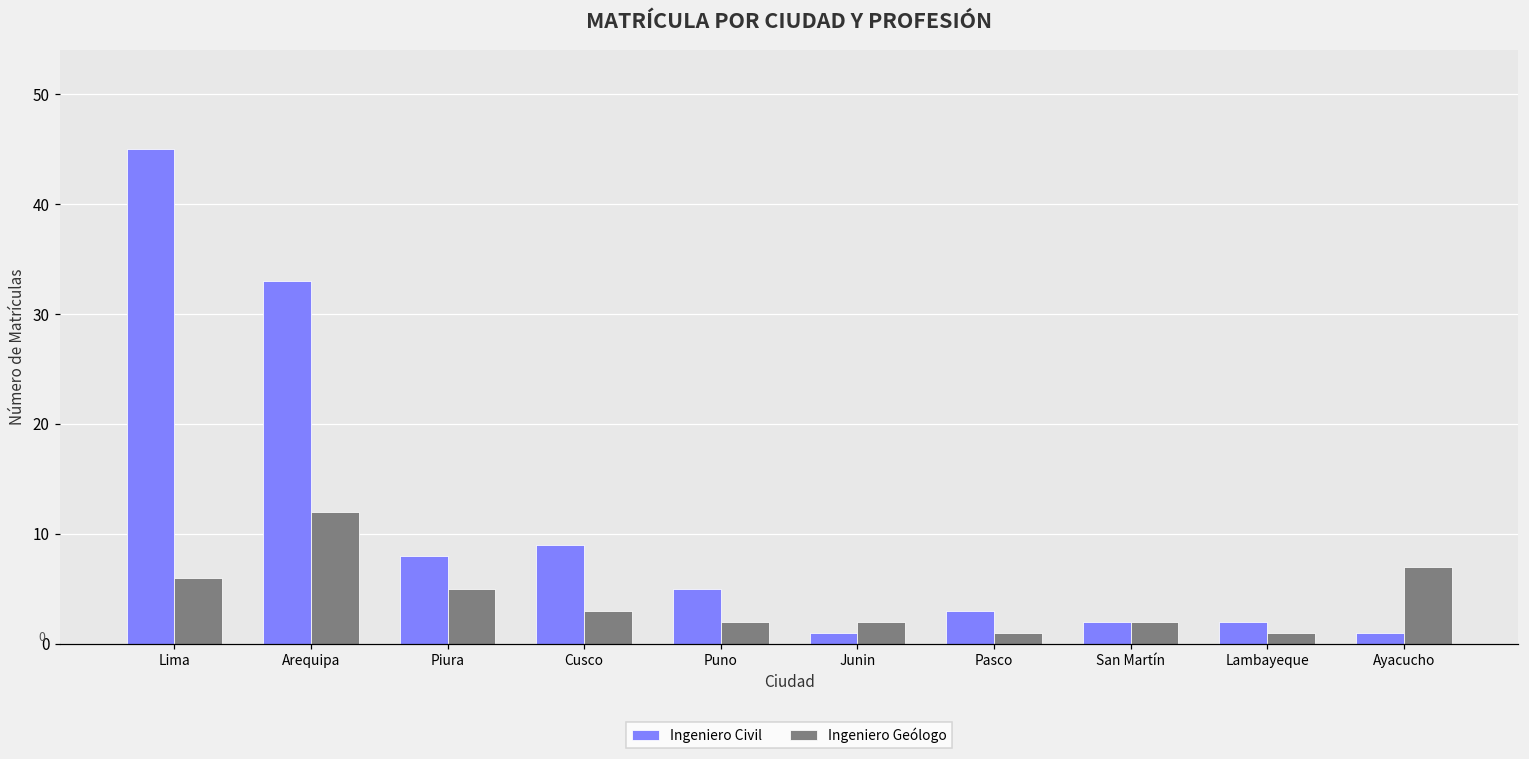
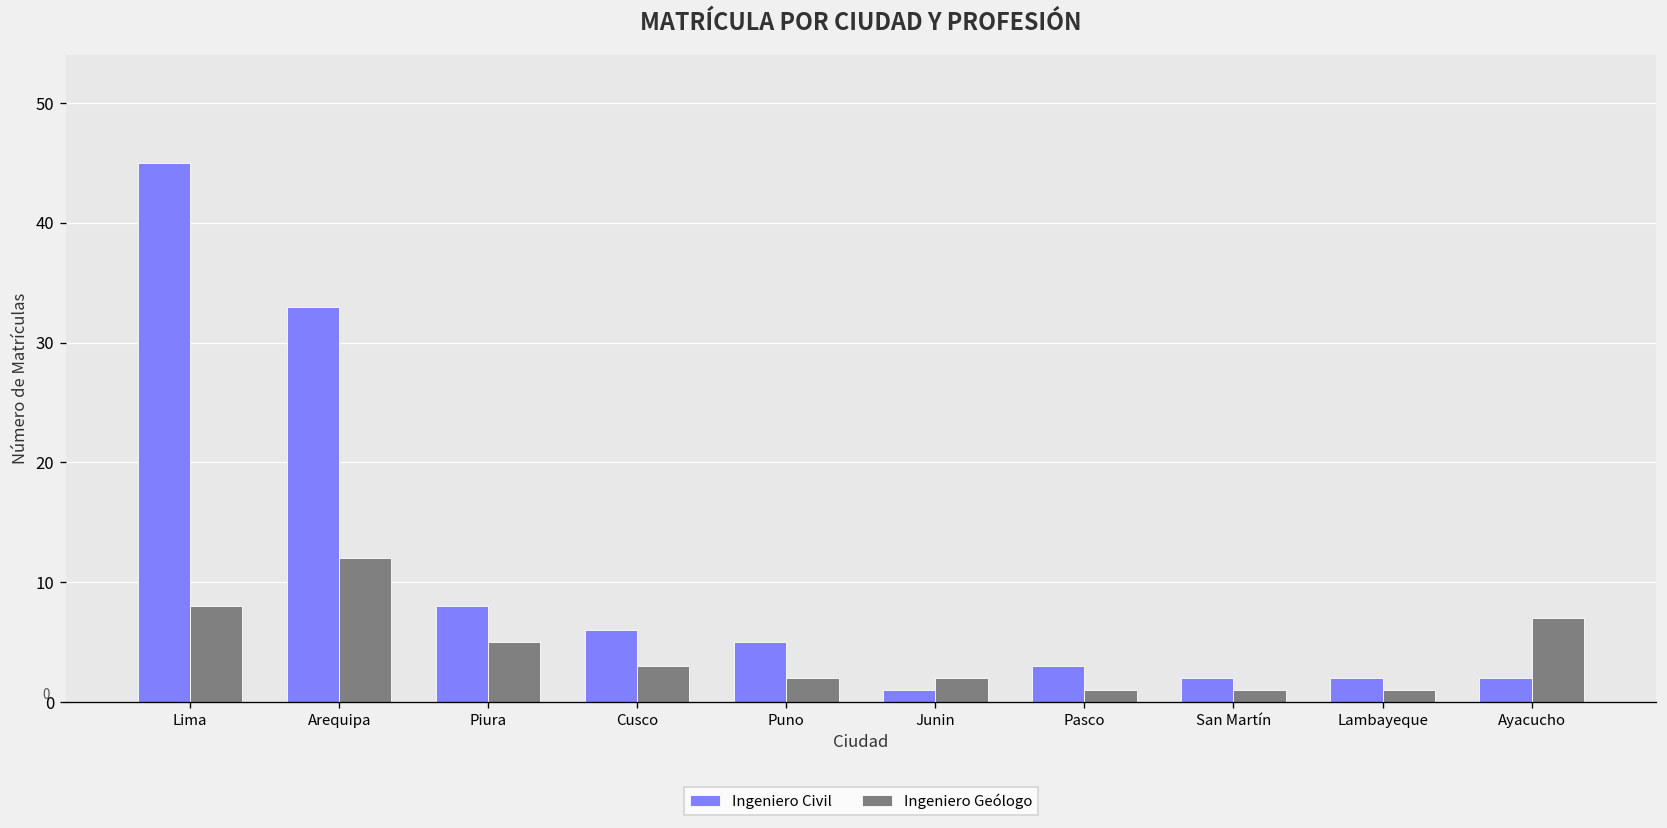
Ingeniero Geólogo, Lima: 6 -> 8
Ingeniero Civil, Cusco: 9 -> 6
Ingeniero Geólogo, San Martín: 2 -> 1
Ingeniero Civil, Ayacucho: 1 -> 2
